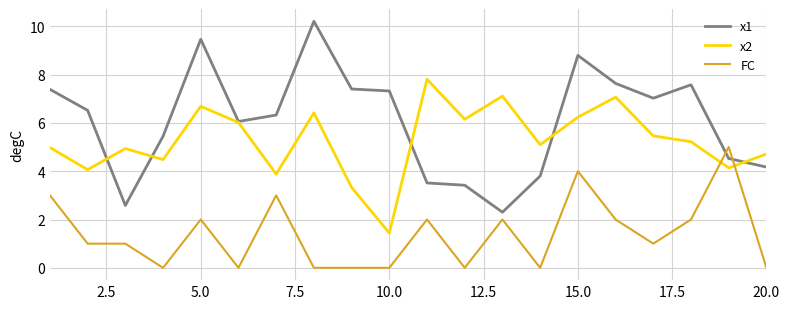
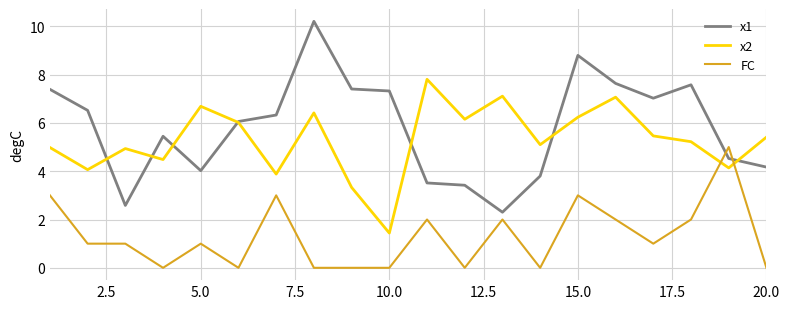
x1, 5.0: 9.5 -> 4.0
FC, 5.0: 2 -> 1
FC, 15.0: 4 -> 3
x2, 20.0: 4.7 -> 5.4
